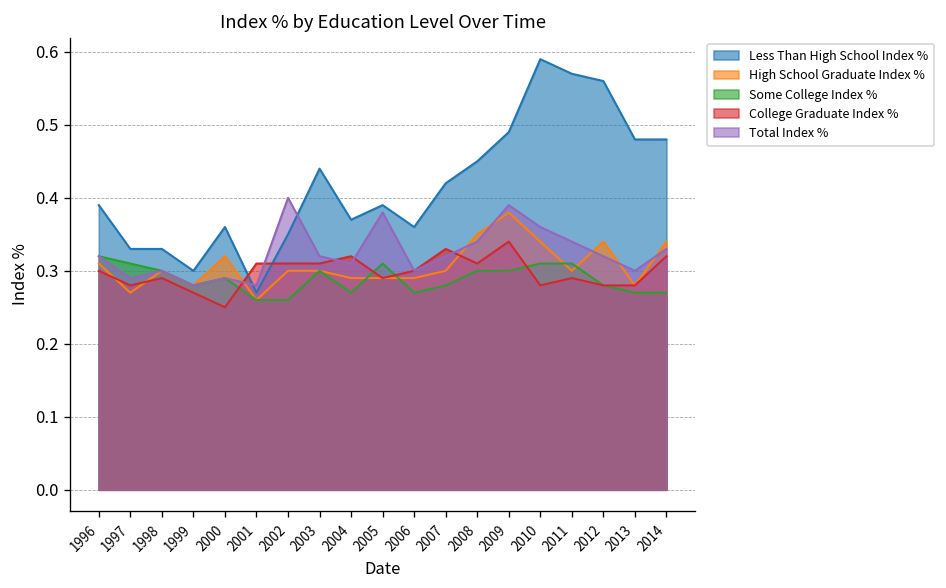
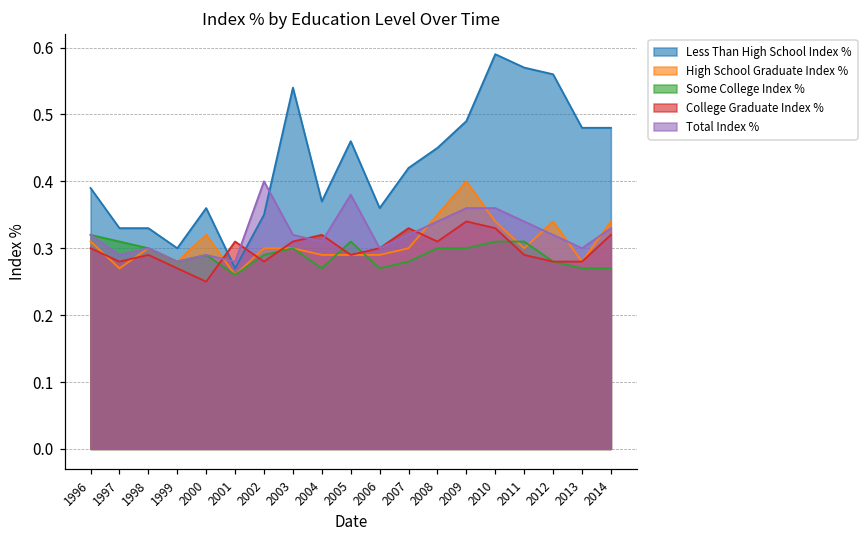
Some College Index %, 2002: 0.26 -> 0.29
College Graduate Index %, 2002: 0.31 -> 0.28
Less Than High School Index %, 2003: 0.44 -> 0.54
Less Than High School Index %, 2005: 0.39 -> 0.46
High School Graduate Index %, 2009: 0.38 -> 0.40
Total Index %, 2009: 0.39 -> 0.36
College Graduate Index %, 2010: 0.28 -> 0.33
